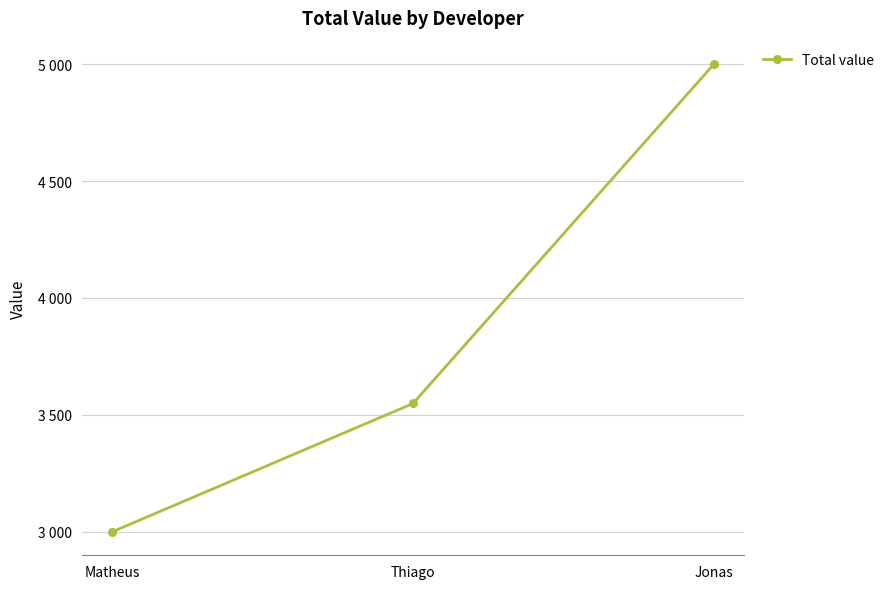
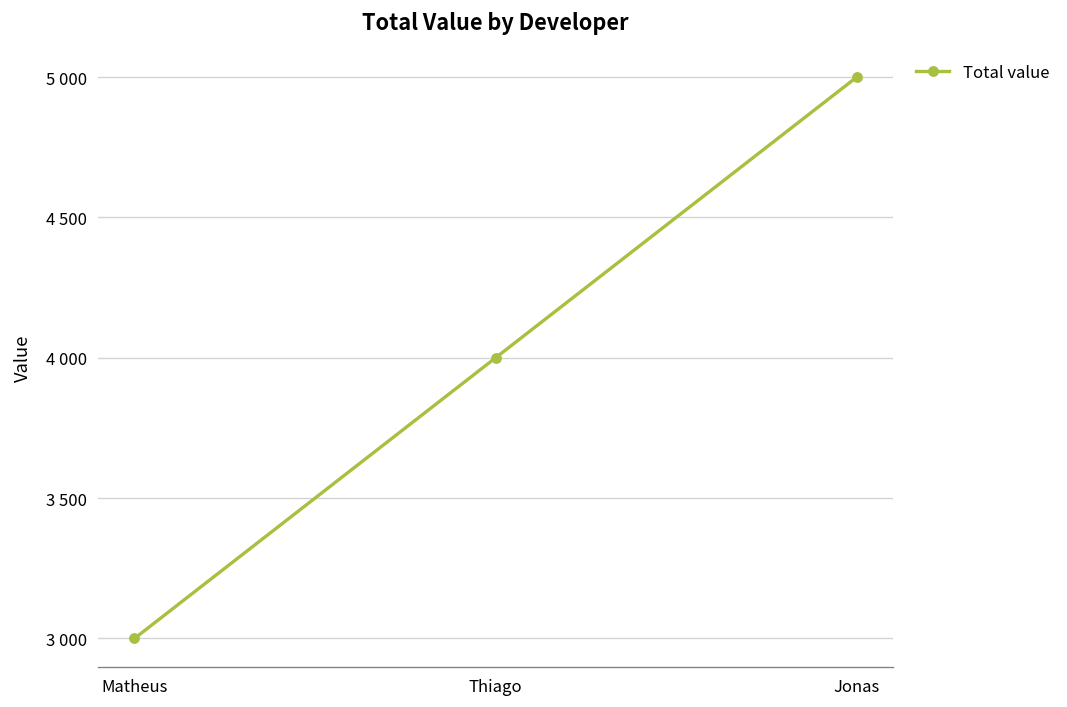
Thiago: 3550 -> 4000
